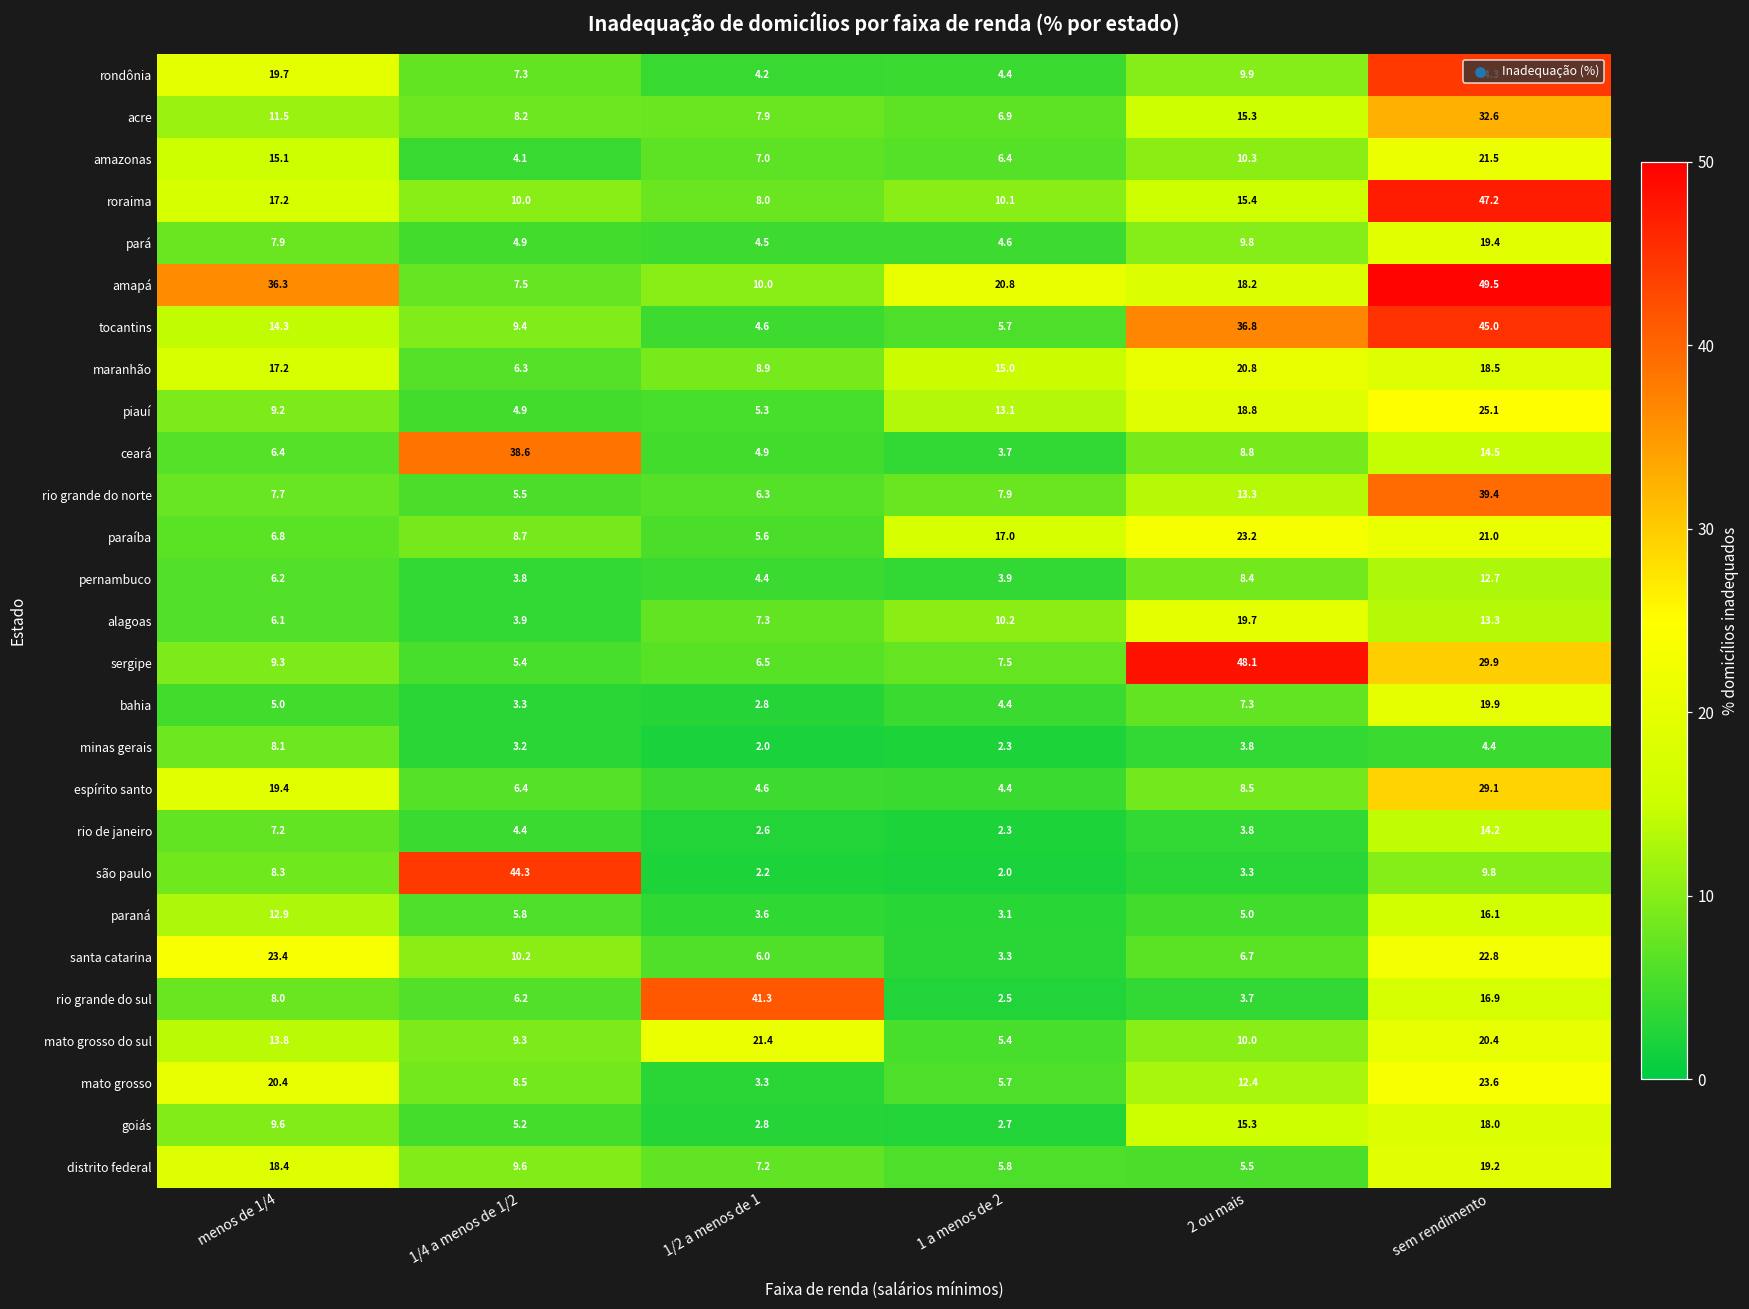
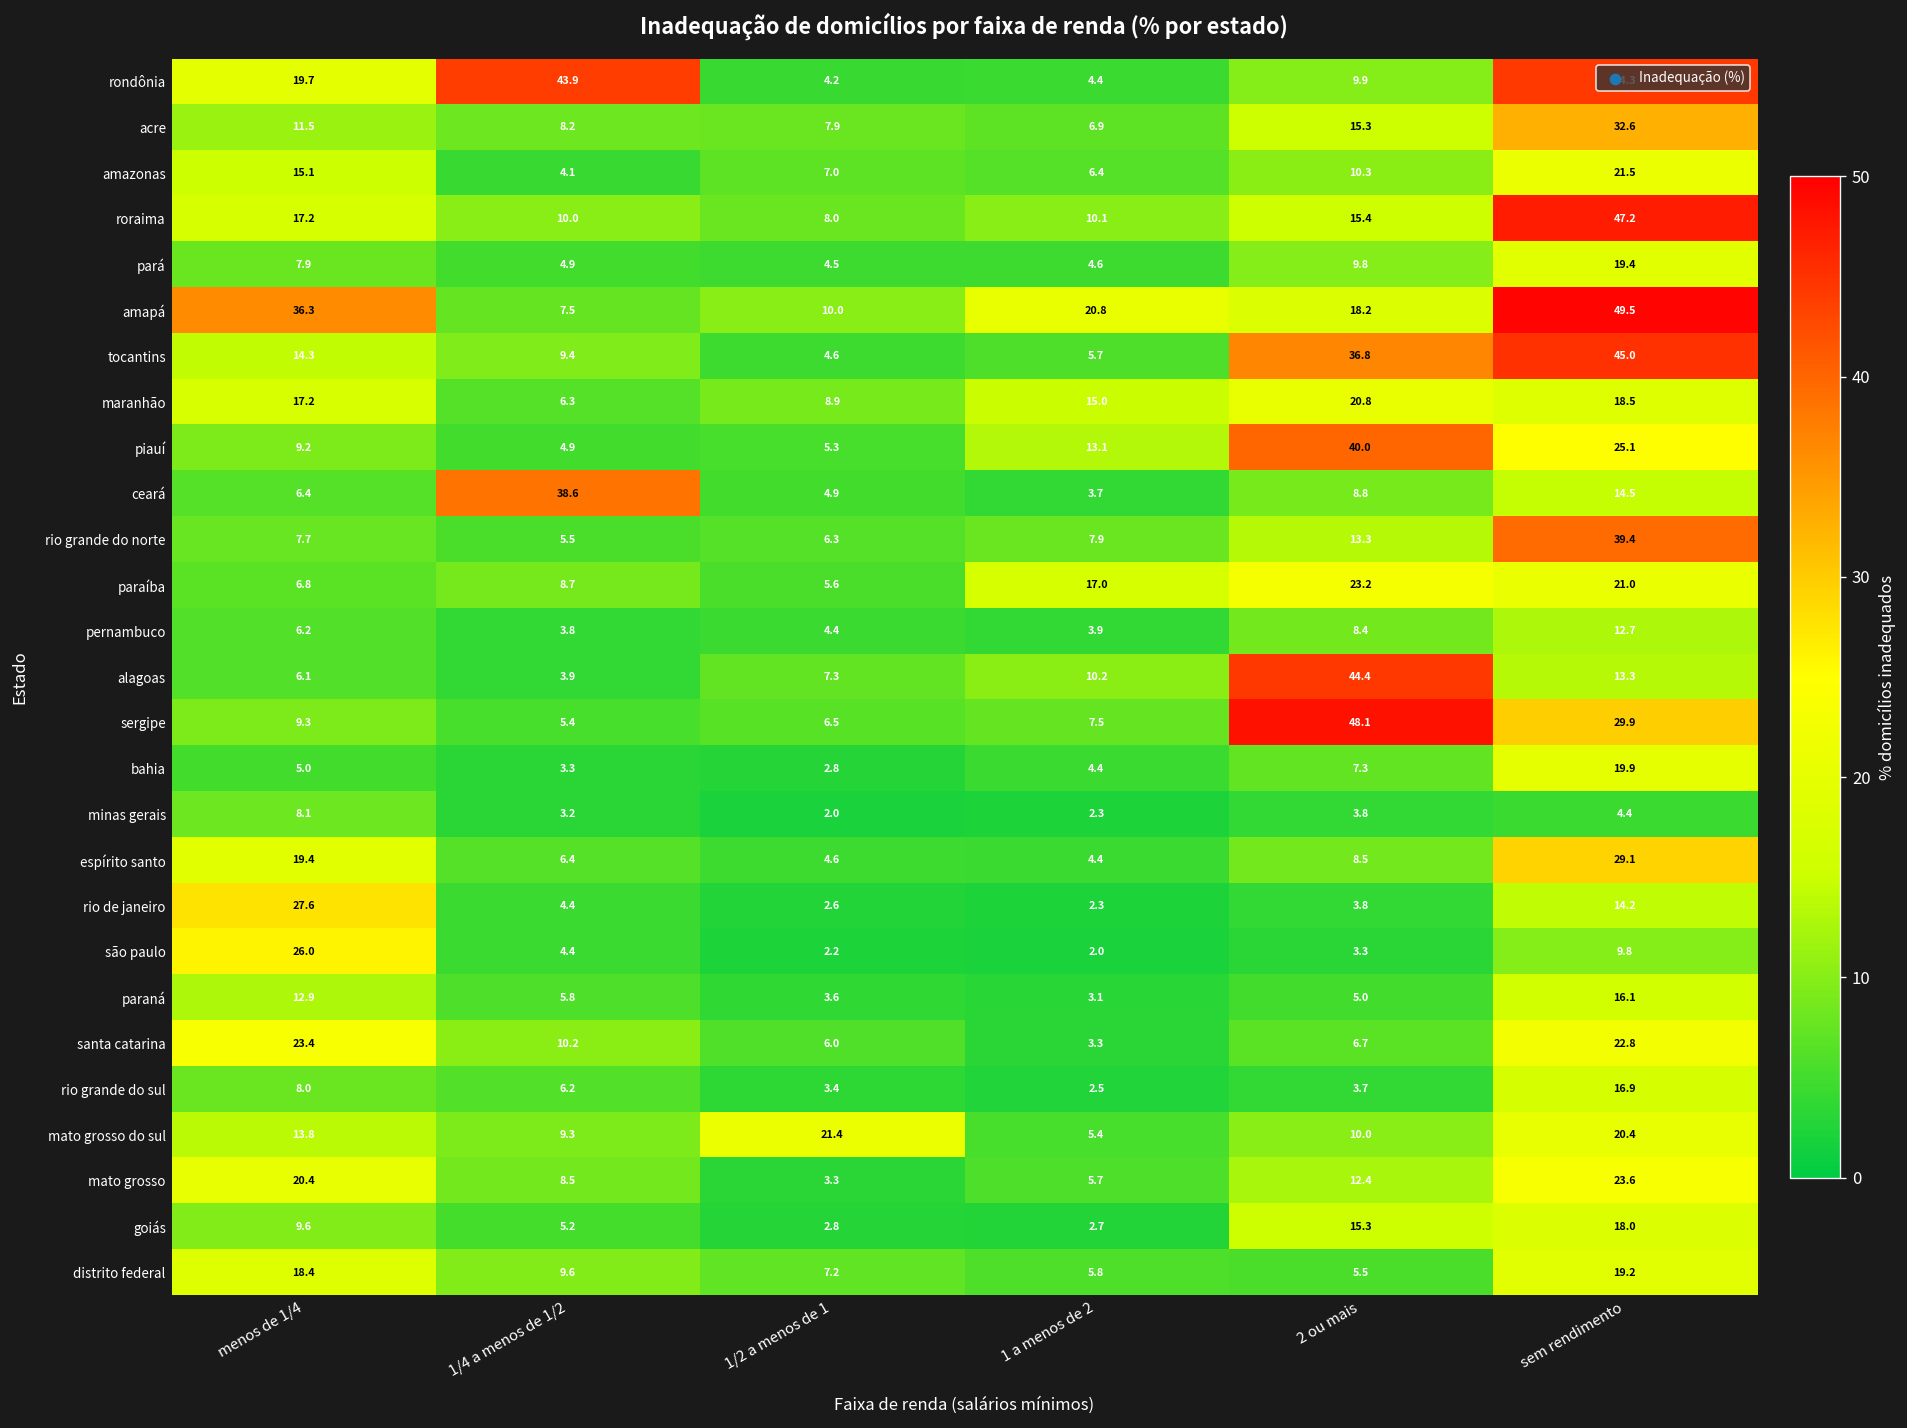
rondônia, 1/4 a menos de 1/2: 7.3 -> 43.9
piauí, 2 ou mais: 18.8 -> 40.0
alagoas, 2 ou mais: 19.7 -> 44.4
rio de janeiro, menos de 1/4: 7.2 -> 27.6
são paulo, menos de 1/4: 8.3 -> 26.0
são paulo, 1/4 a menos de 1/2: 44.3 -> 4.4
rio grande do sul, 1/2 a menos de 1: 41.3 -> 3.4
